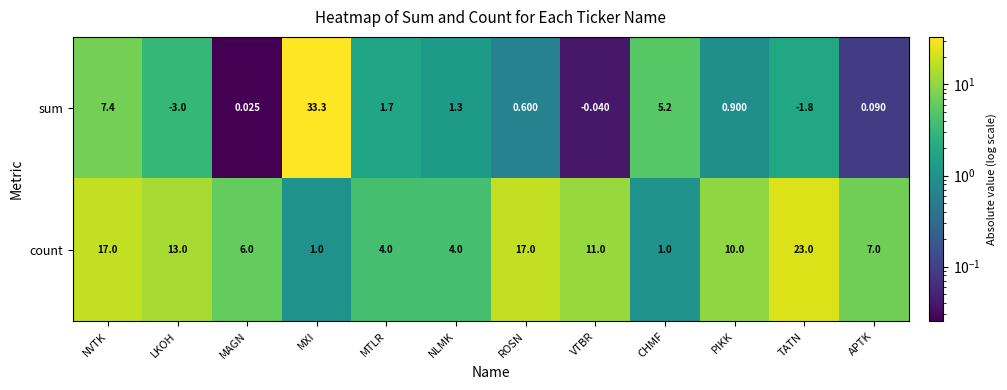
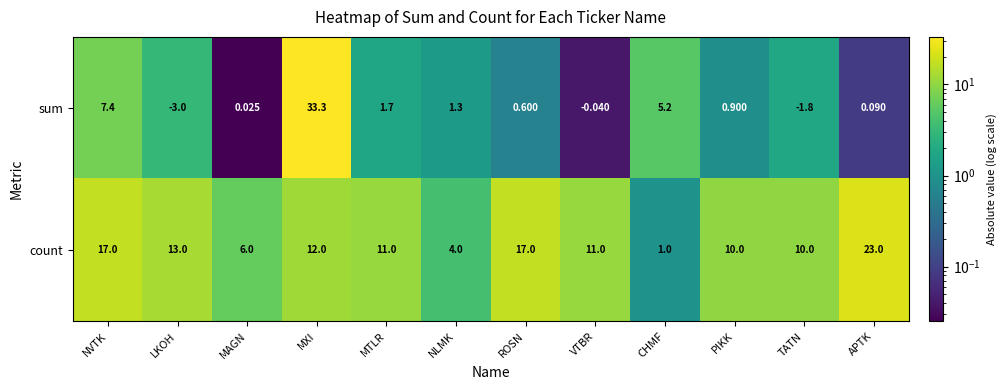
count, MXI: 1.0 -> 12.0
count, MTLR: 4.0 -> 11.0
count, TATN: 23.0 -> 10.0
count, APTK: 7.0 -> 23.0
